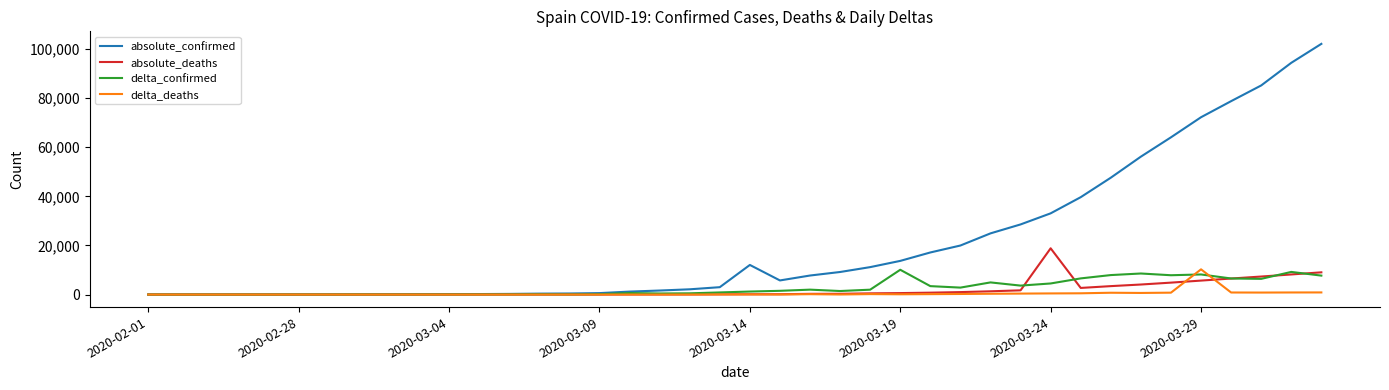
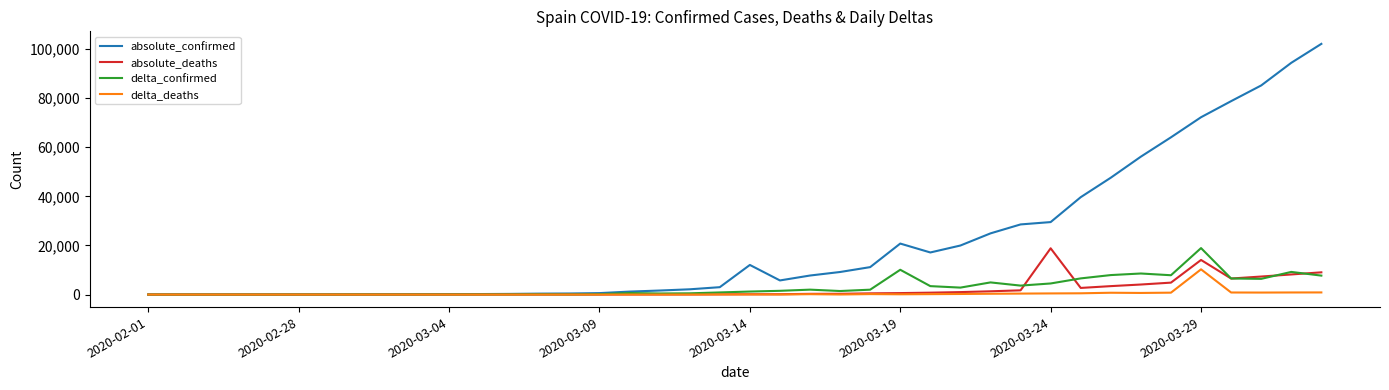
absolute_confirmed, 2020-03-19: 14,000 -> 21,000
absolute_confirmed, 2020-03-24: 33,000 -> 30,000
absolute_deaths, 2020-03-29: 6,000 -> 14,000
delta_confirmed, 2020-03-29: 8,000 -> 19,000
